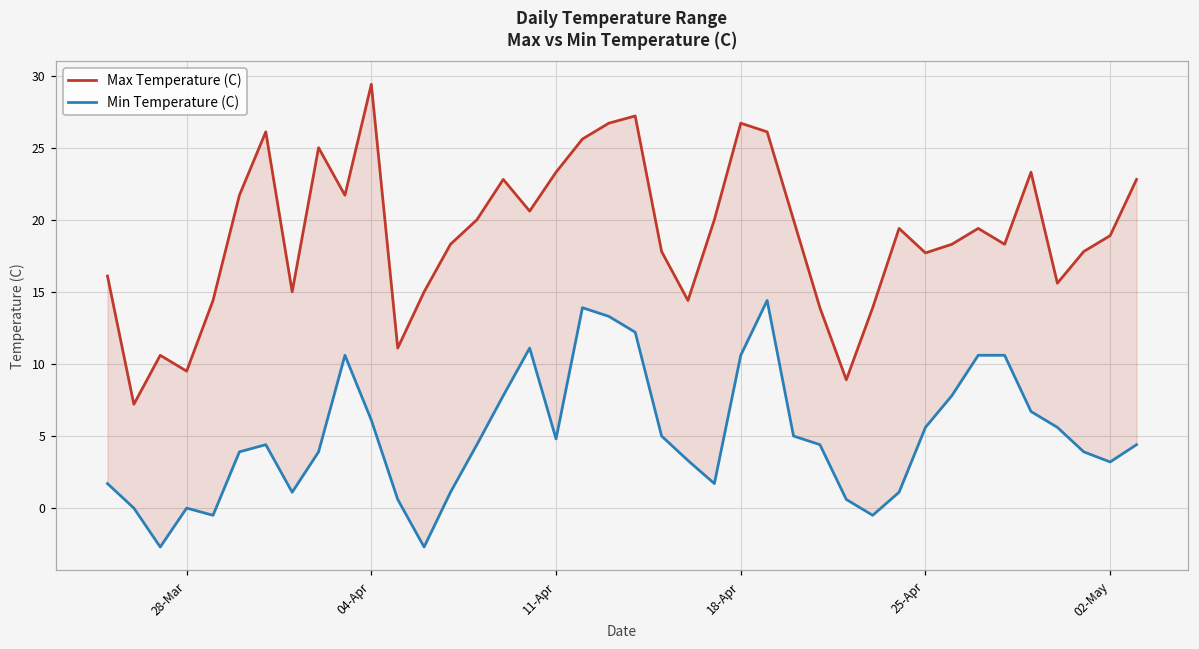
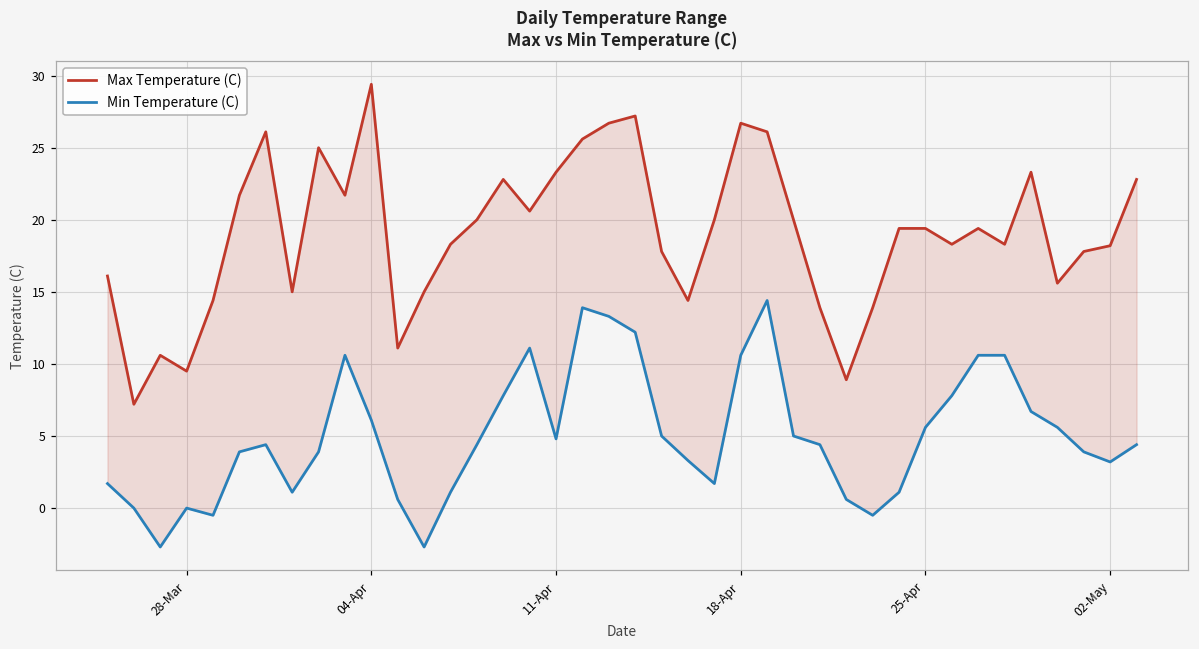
Max Temperature (C), 25-Apr: 17.7 -> 19.4
Max Temperature (C), 02-May: 18.9 -> 18.2
